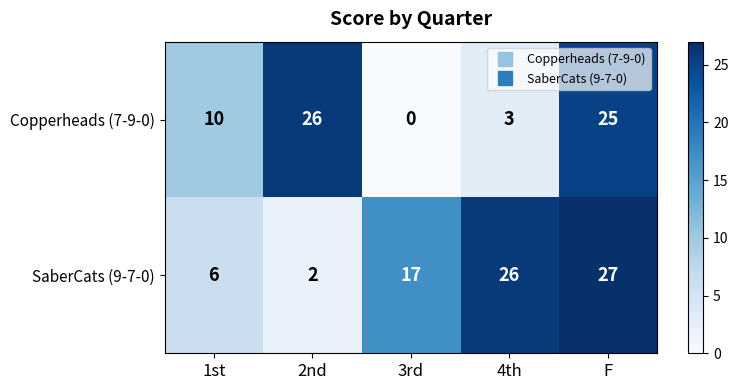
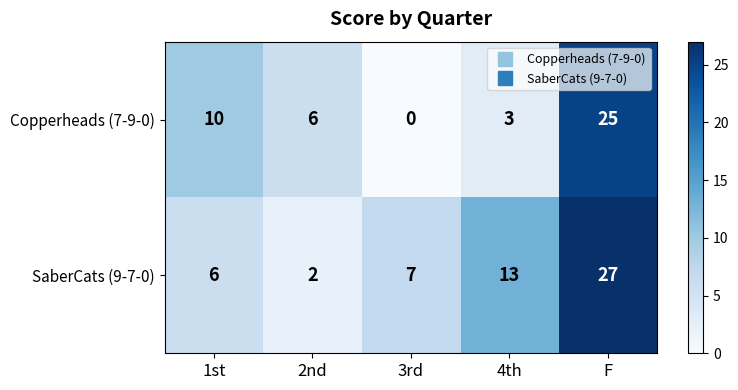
Copperheads (7-9-0), 2nd: 26 -> 6
SaberCats (9-7-0), 3rd: 17 -> 7
SaberCats (9-7-0), 4th: 26 -> 13
